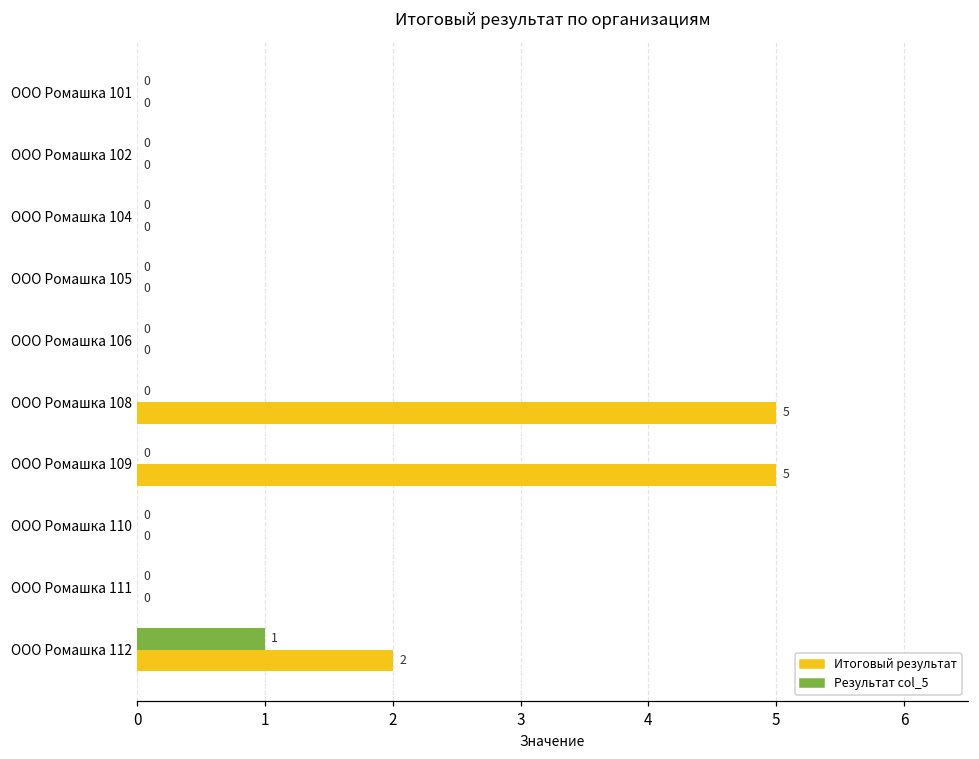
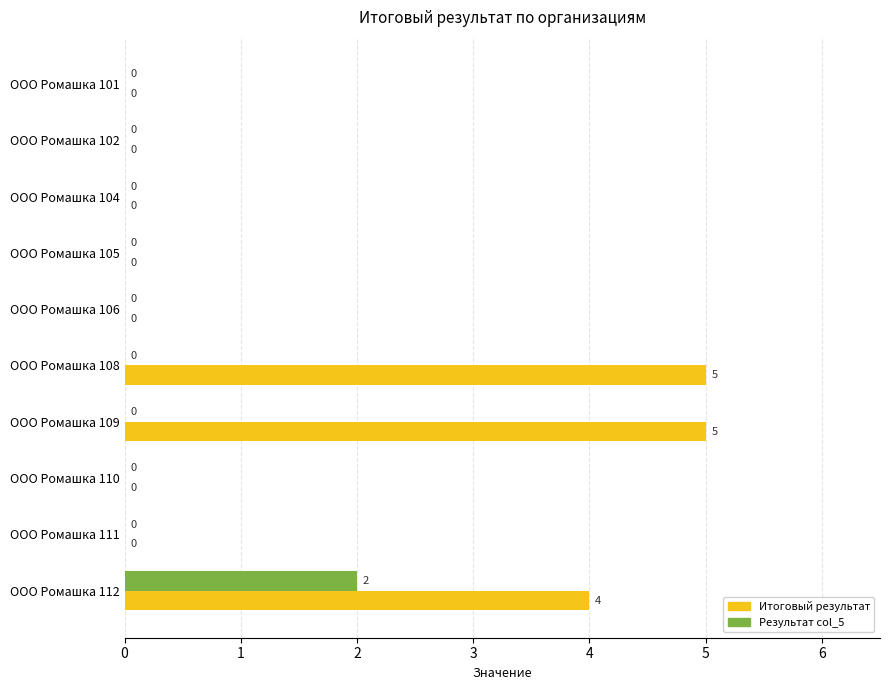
Результат col_5, ООО Ромашка 112: 1 -> 2
Итоговый результат, ООО Ромашка 112: 2 -> 4
